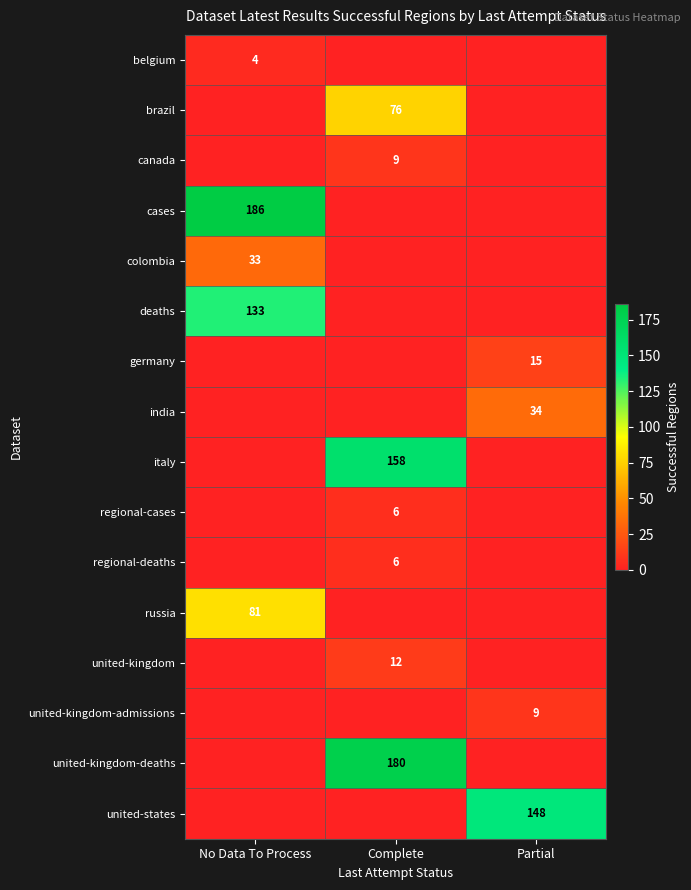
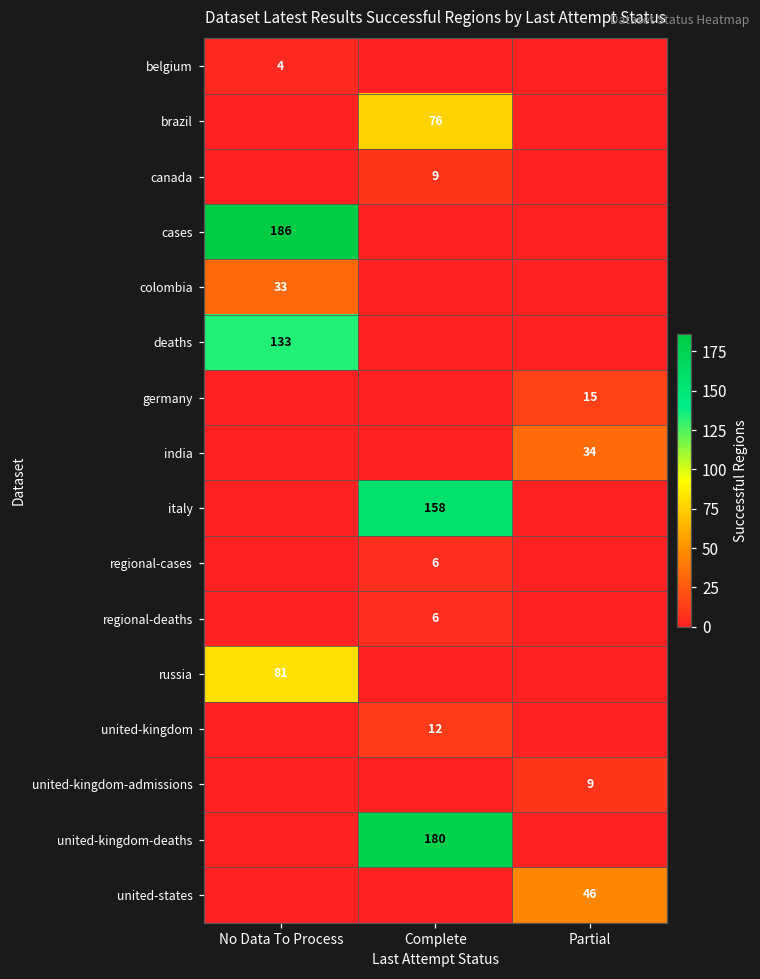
united-states, Partial: 148 -> 46
